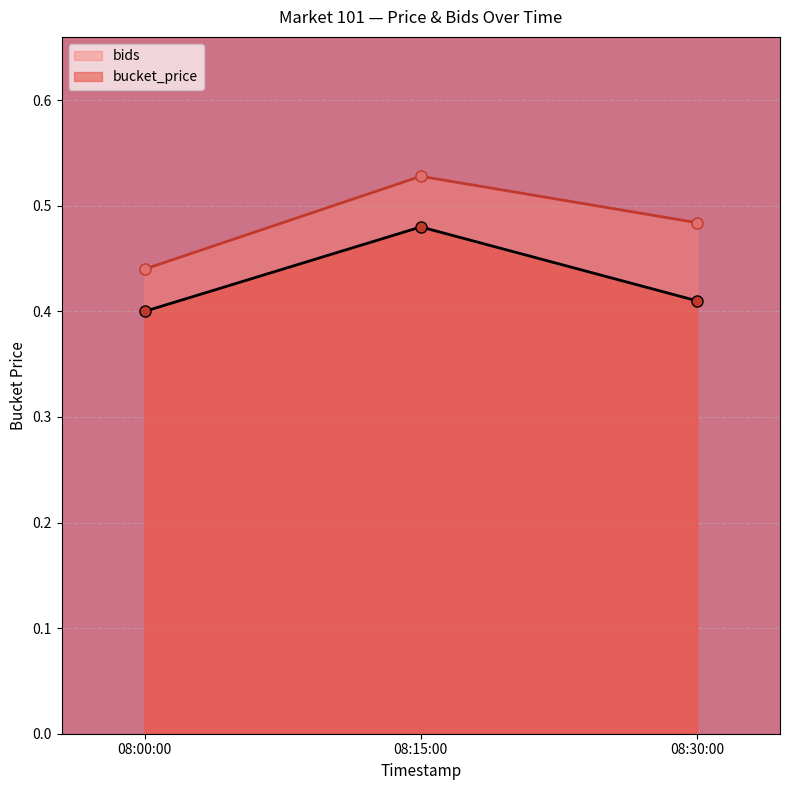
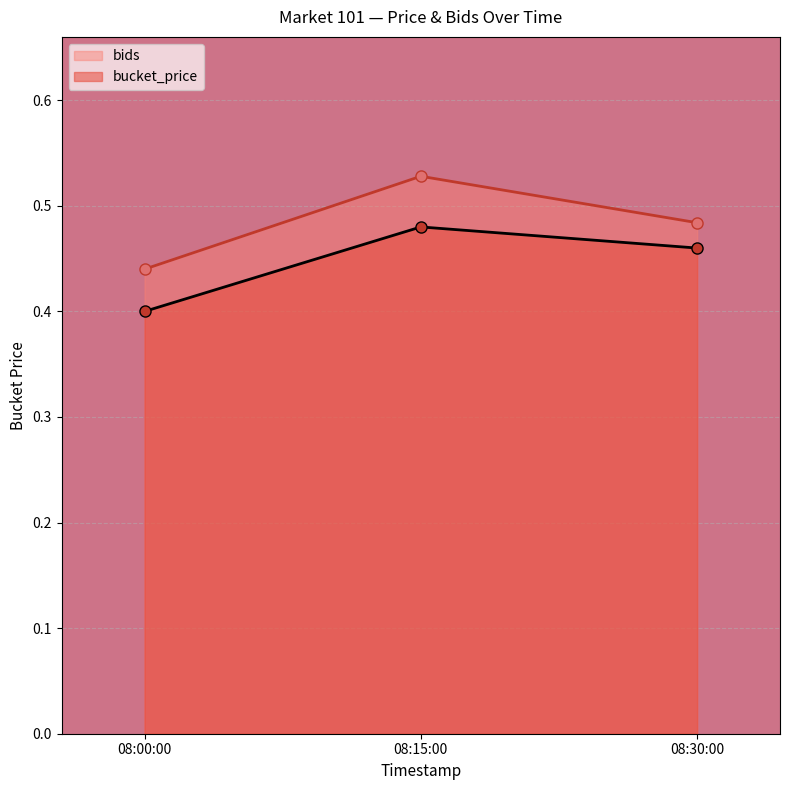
bucket_price, 08:30:00: 0.41 -> 0.46
